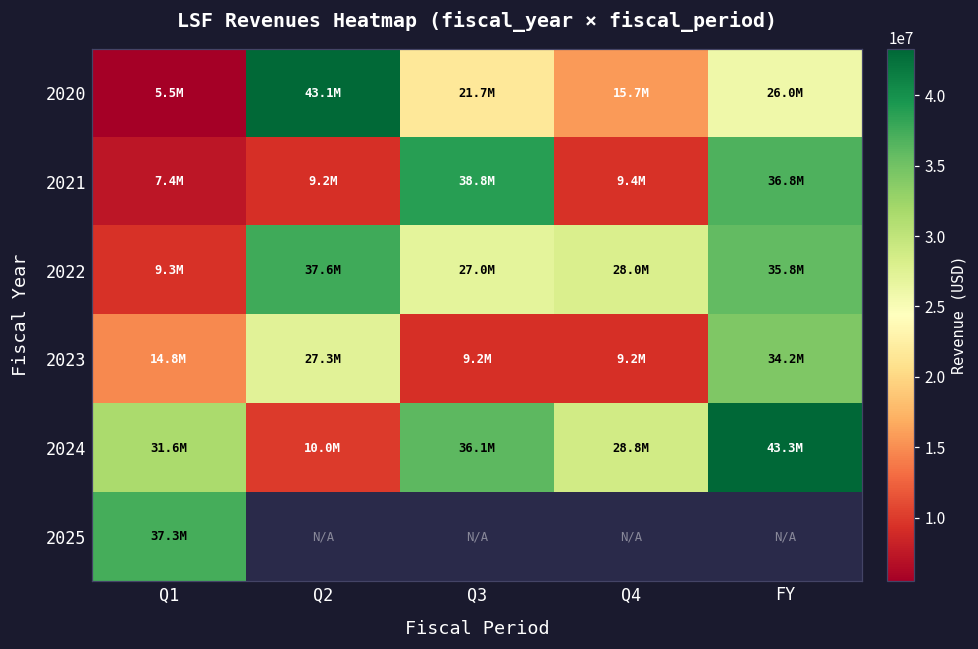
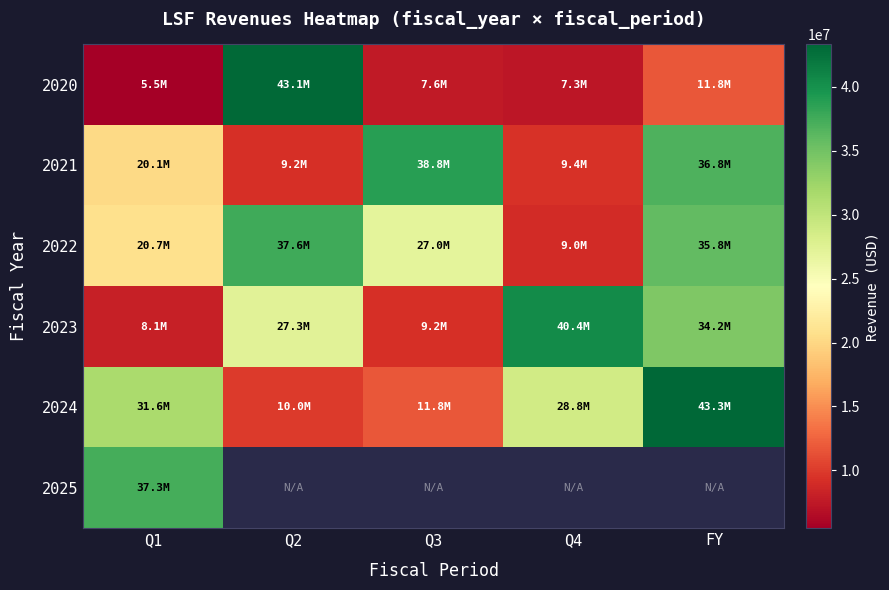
2020, Q3: 21.7M -> 7.6M
2020, Q4: 15.7M -> 7.3M
2020, FY: 26.0M -> 11.8M
2021, Q1: 7.4M -> 20.1M
2022, Q1: 9.3M -> 20.7M
2022, Q4: 28.0M -> 9.0M
2023, Q1: 14.8M -> 8.1M
2023, Q4: 9.2M -> 40.4M
2024, Q3: 36.1M -> 11.8M
